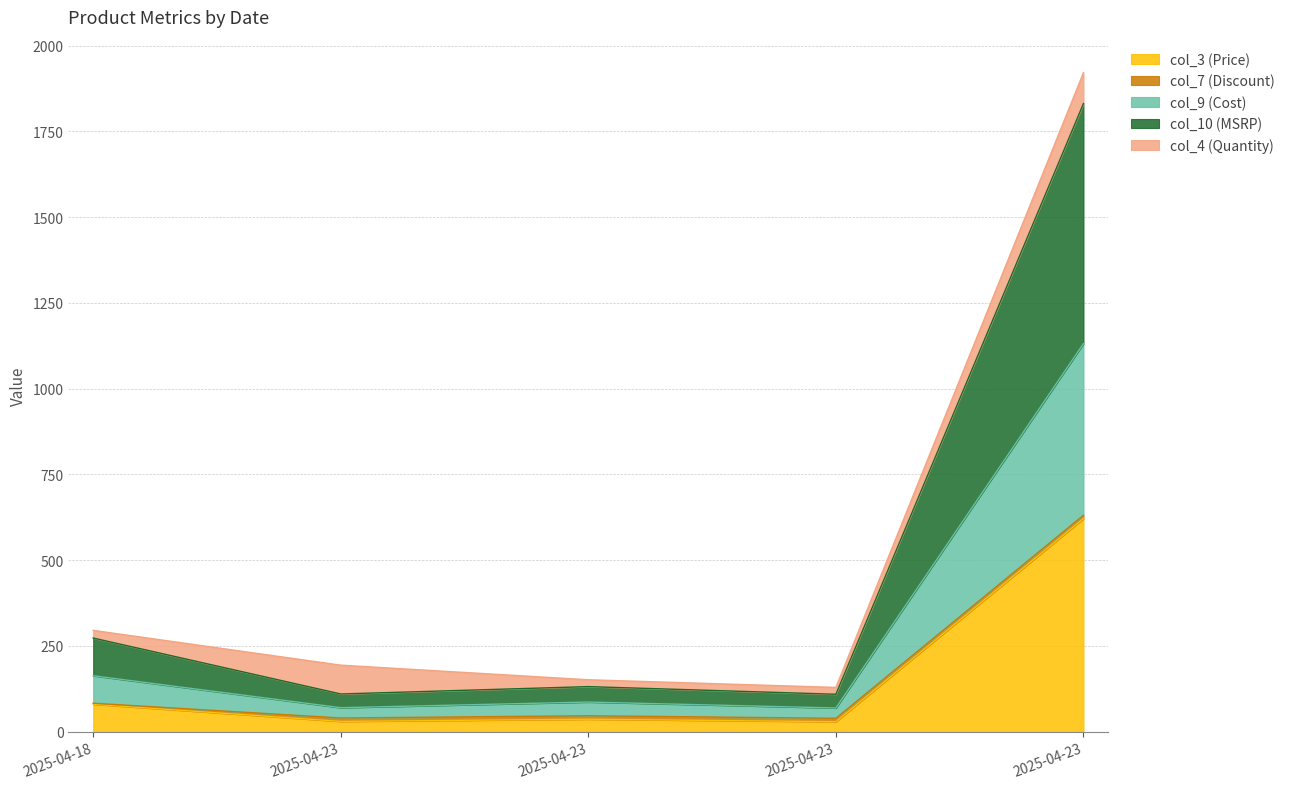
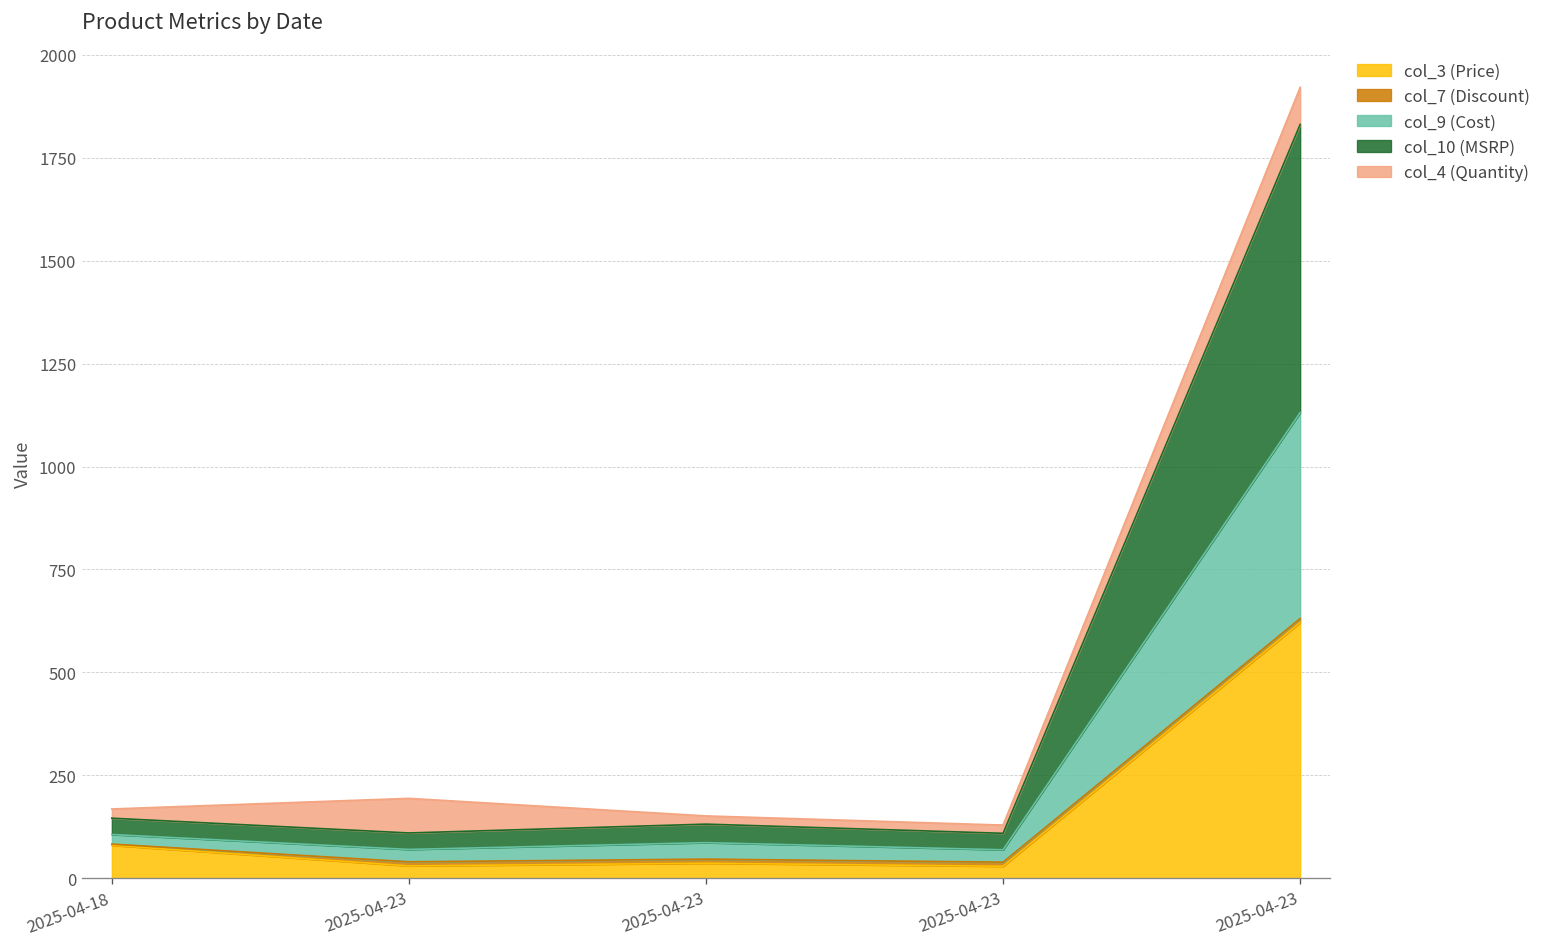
col_9 (Cost), 2025-04-18: 80 -> 20
col_10 (MSRP), 2025-04-18: 110 -> 40
